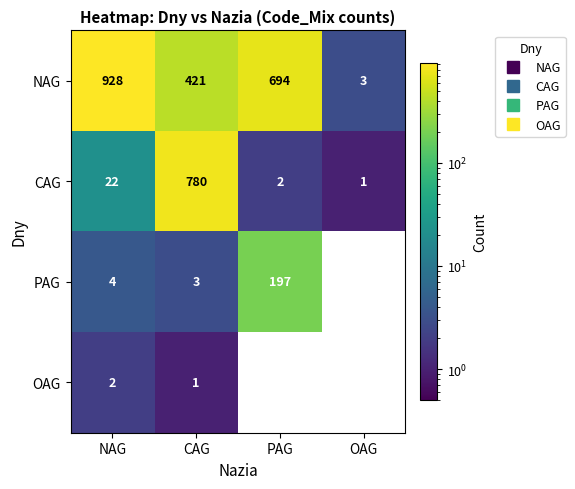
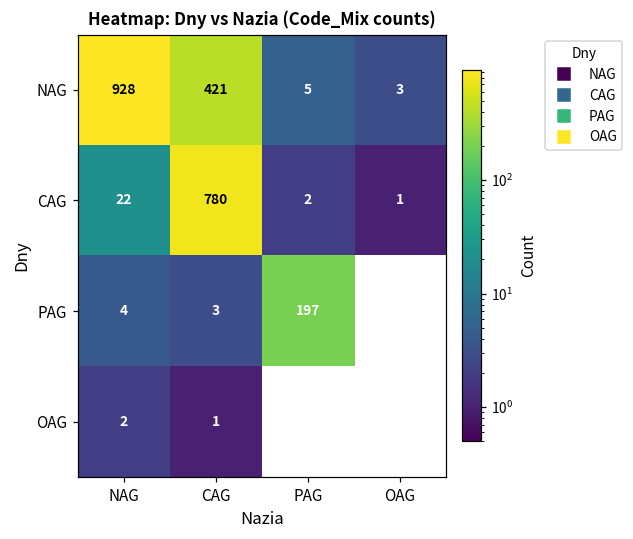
NAG, PAG: 694 -> 5
